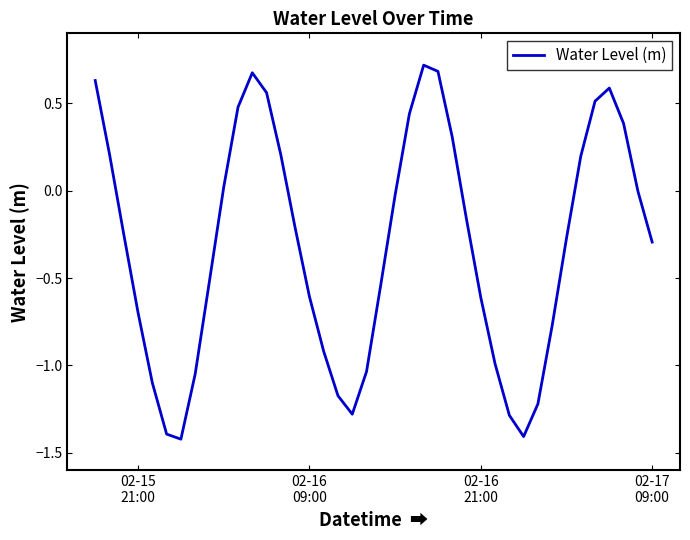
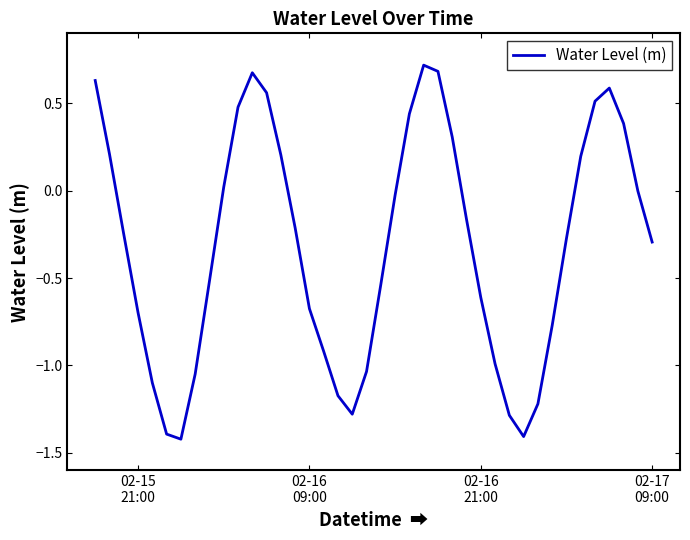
02-16 09:00: -0.61 -> -0.67
